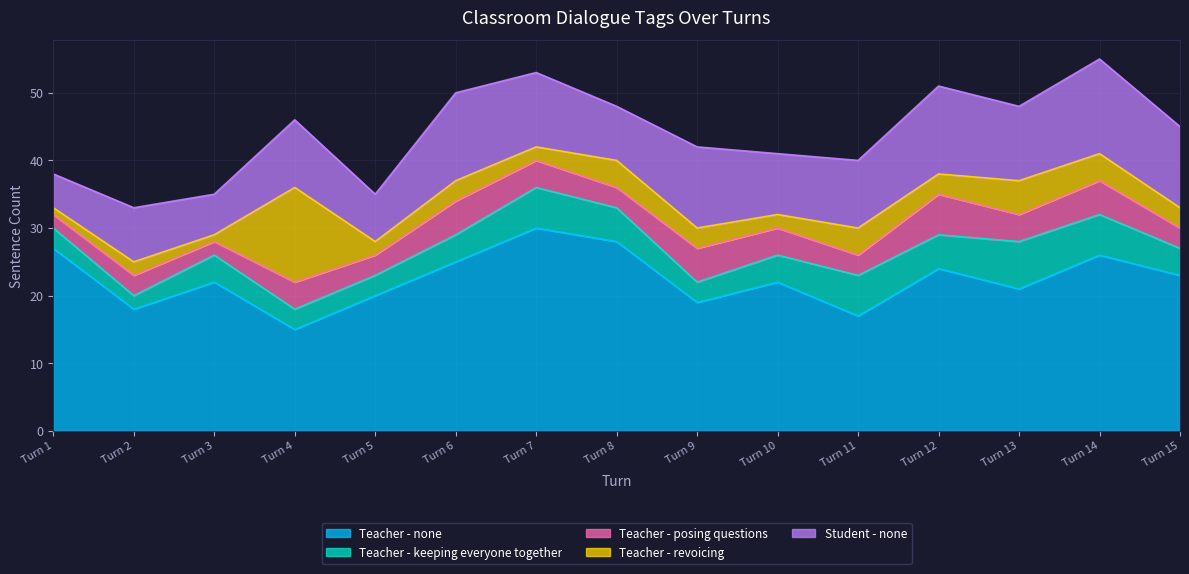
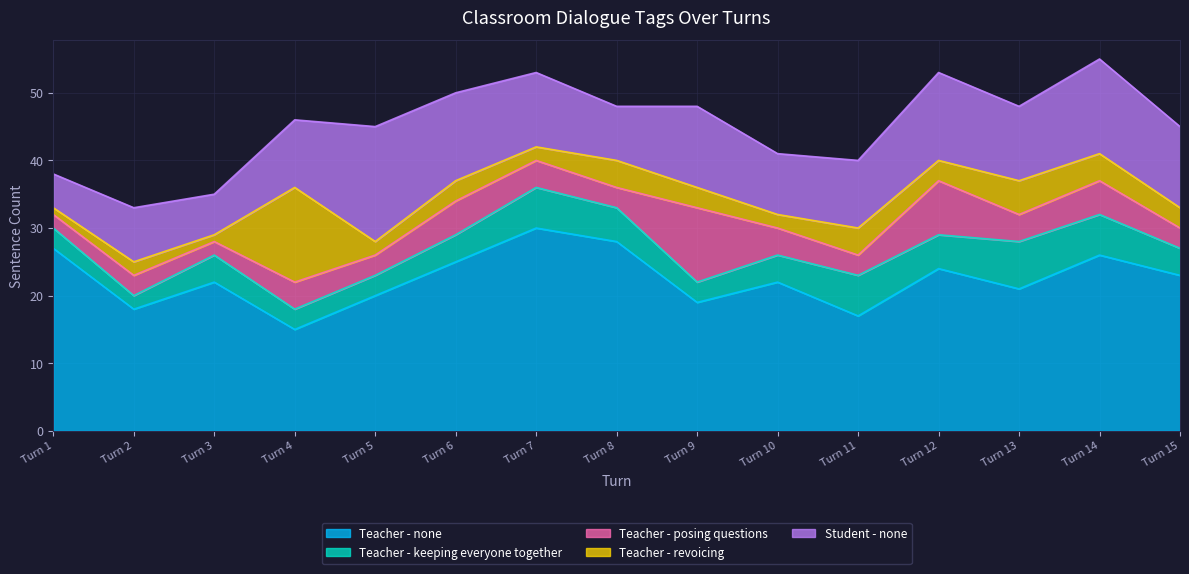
Student - none, Turn 5: 7 -> 17
Teacher - posing questions, Turn 9: 5 -> 11
Teacher - posing questions, Turn 12: 6 -> 8
